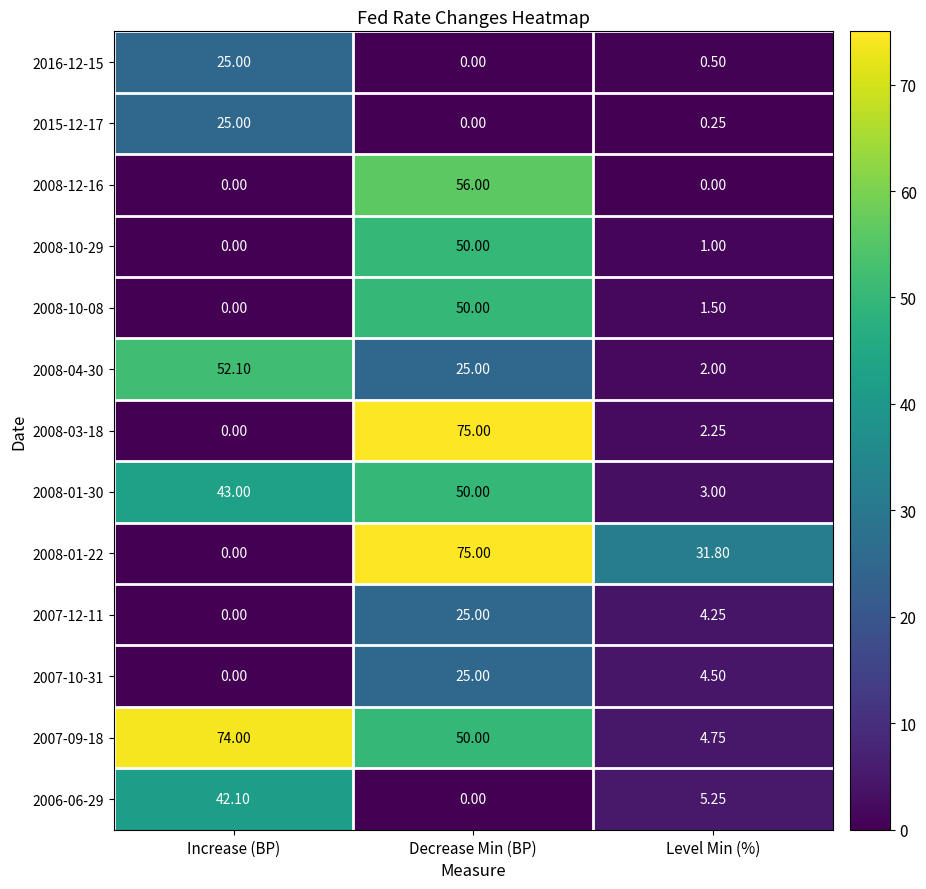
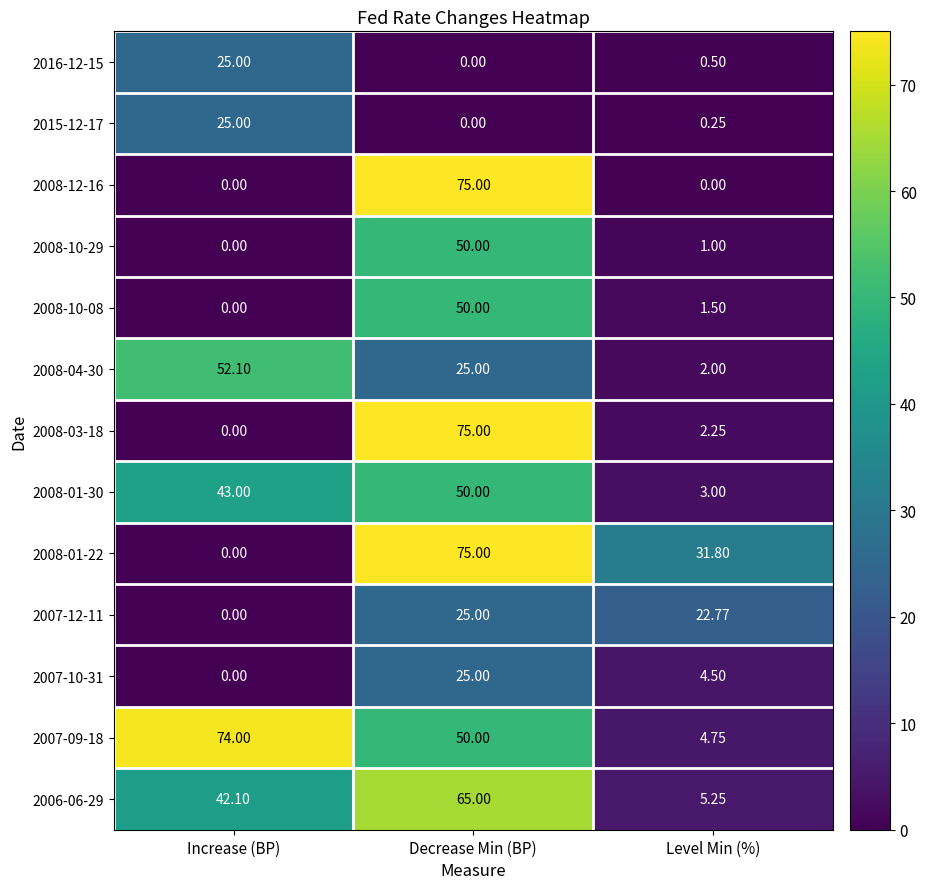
2008-12-16, Decrease Min (BP): 56.00 -> 75.00
2007-12-11, Level Min (%): 4.25 -> 22.77
2006-06-29, Decrease Min (BP): 0.00 -> 65.00
